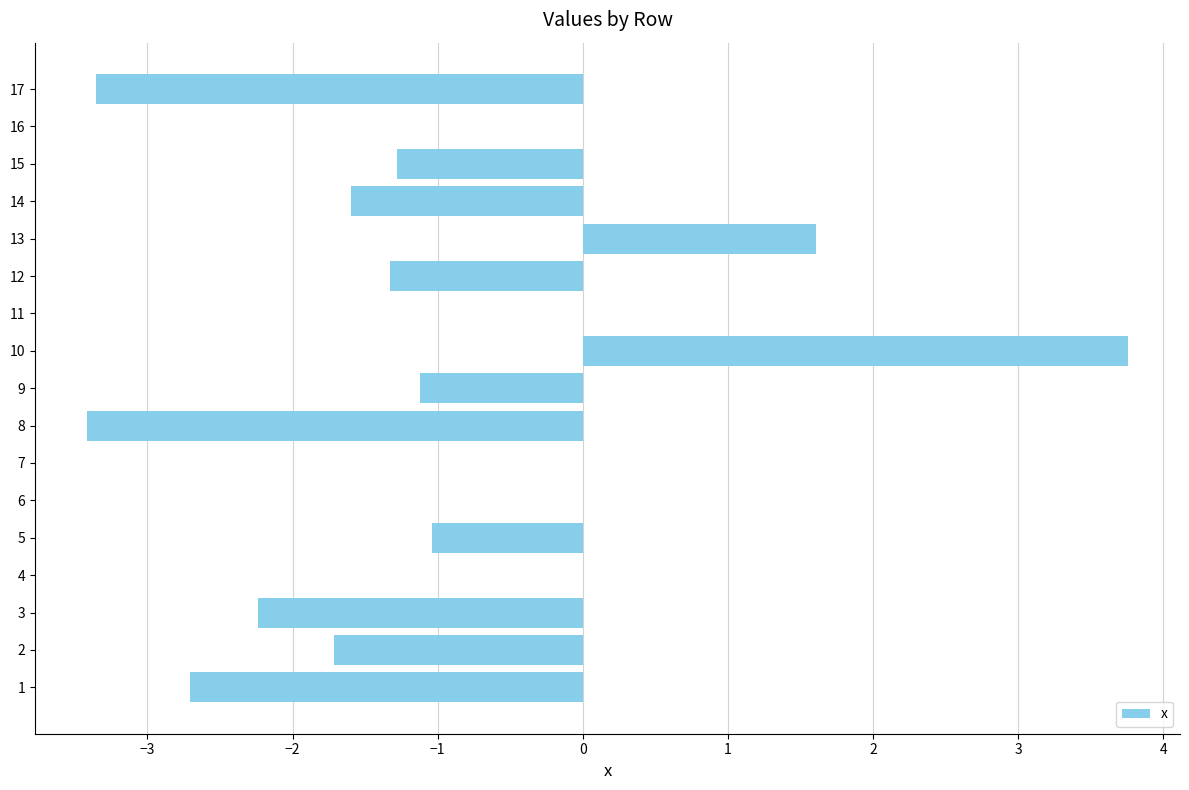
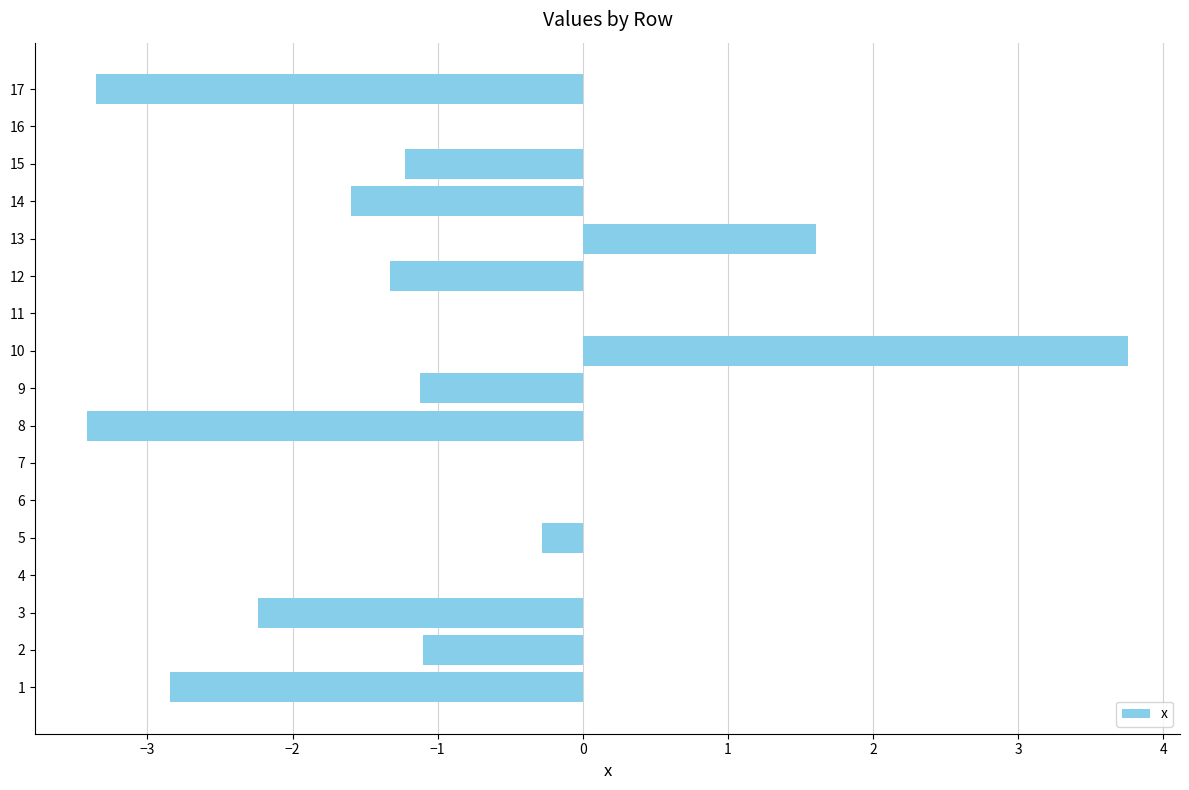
15: -1.28 -> -1.23
5: -1.04 -> -0.28
2: -1.71 -> -1.10
1: -2.71 -> -2.84
